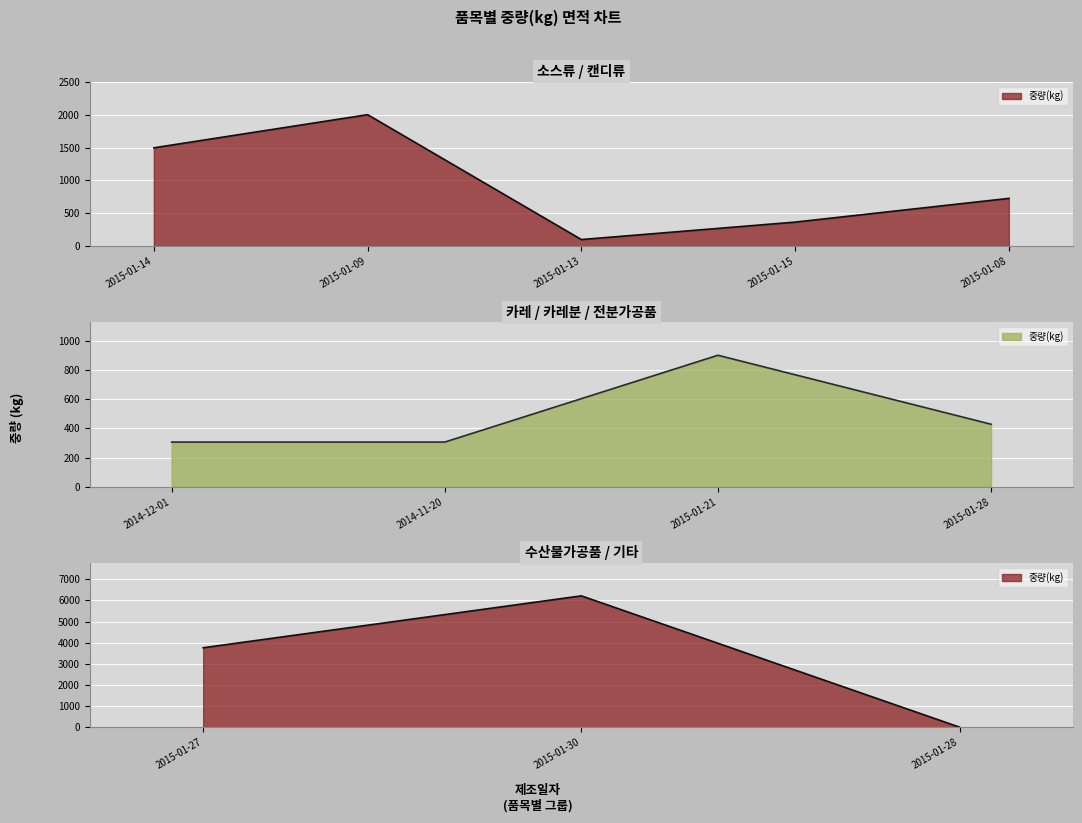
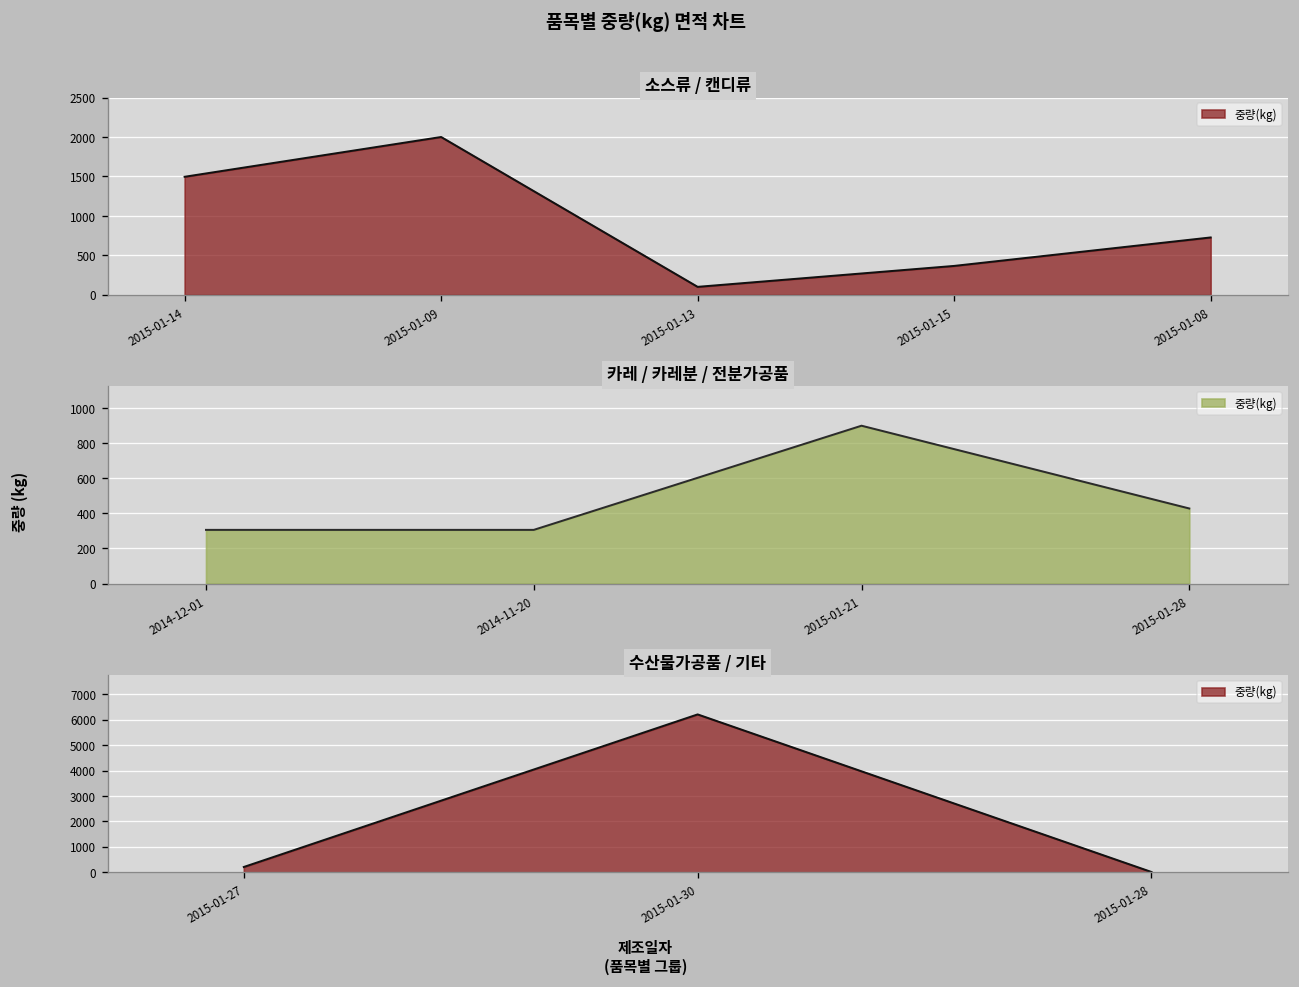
수산물가공품 / 기타, 2015-01-27: 3800 -> 200
